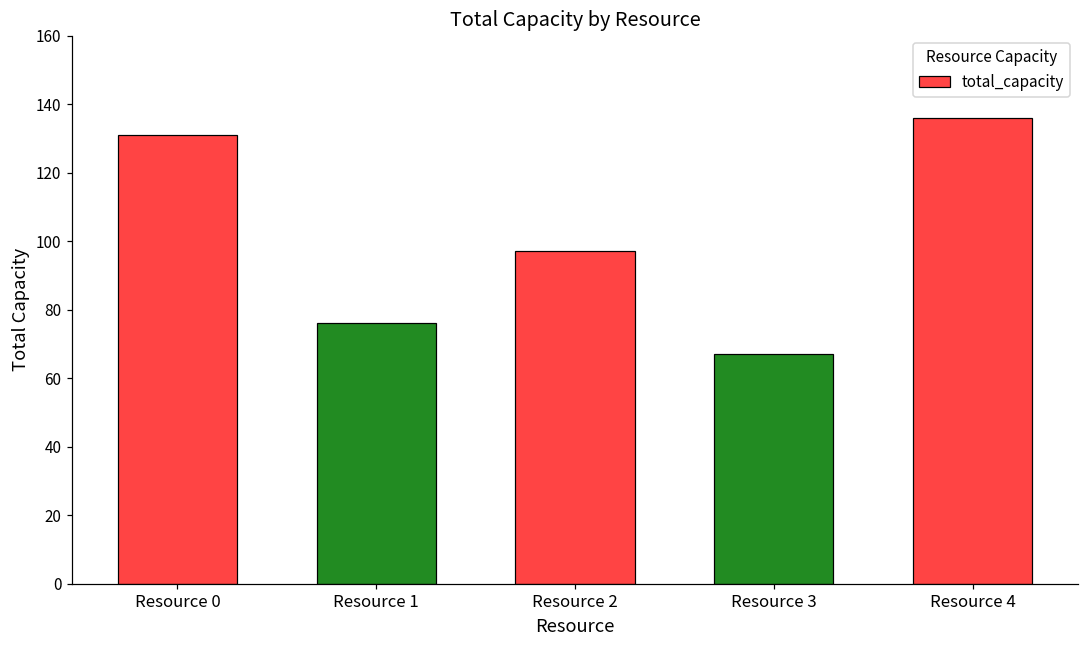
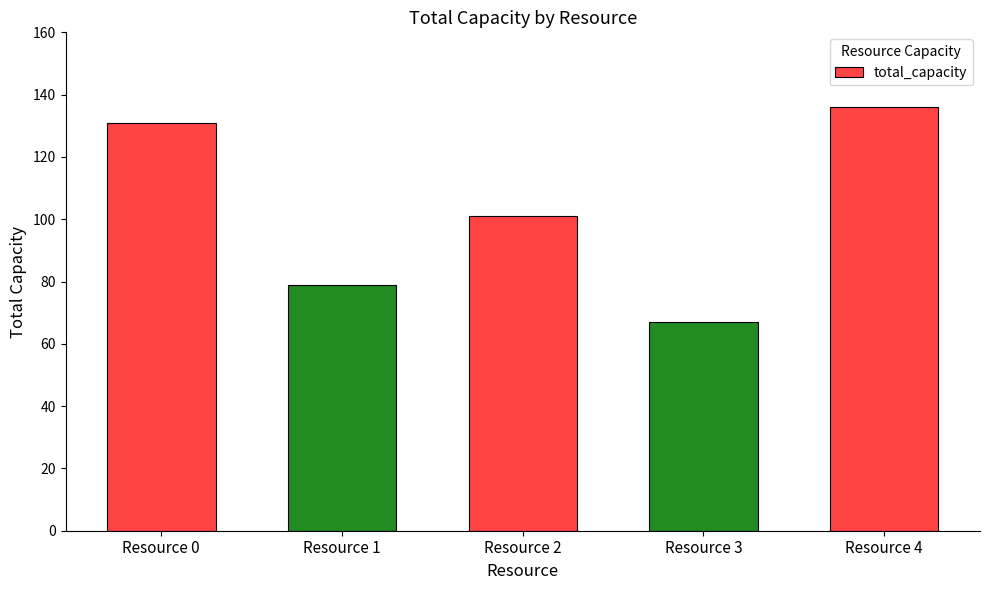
Resource 1: 76 -> 79
Resource 2: 97 -> 101
